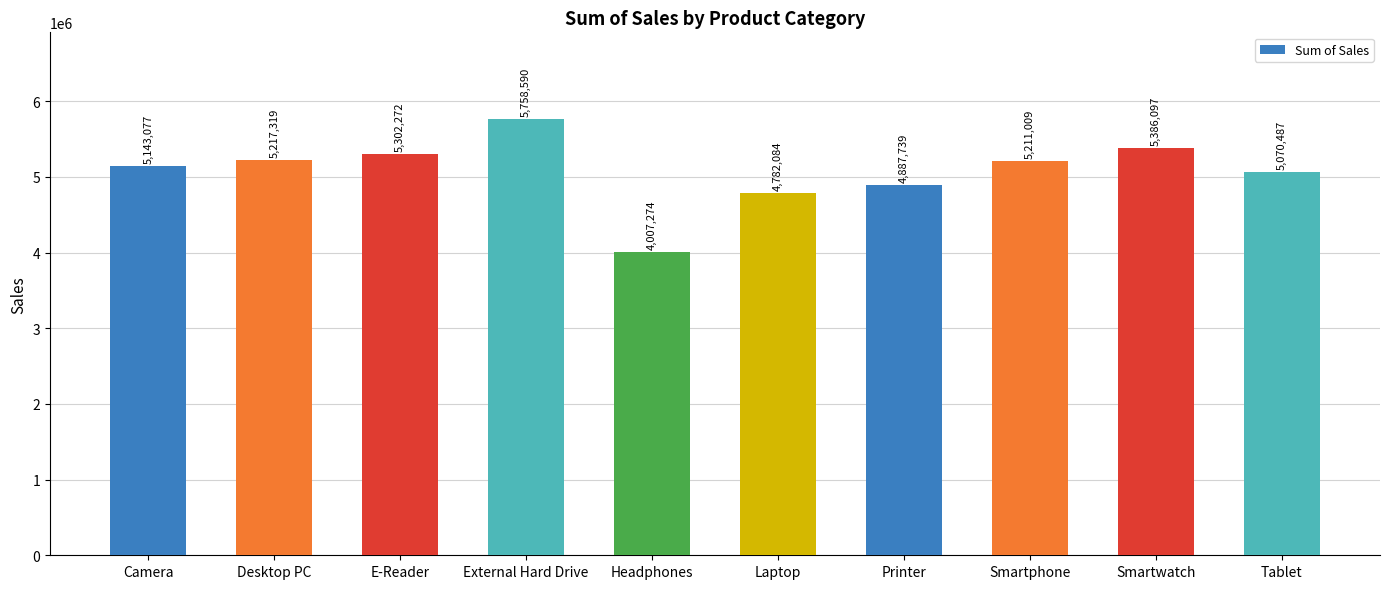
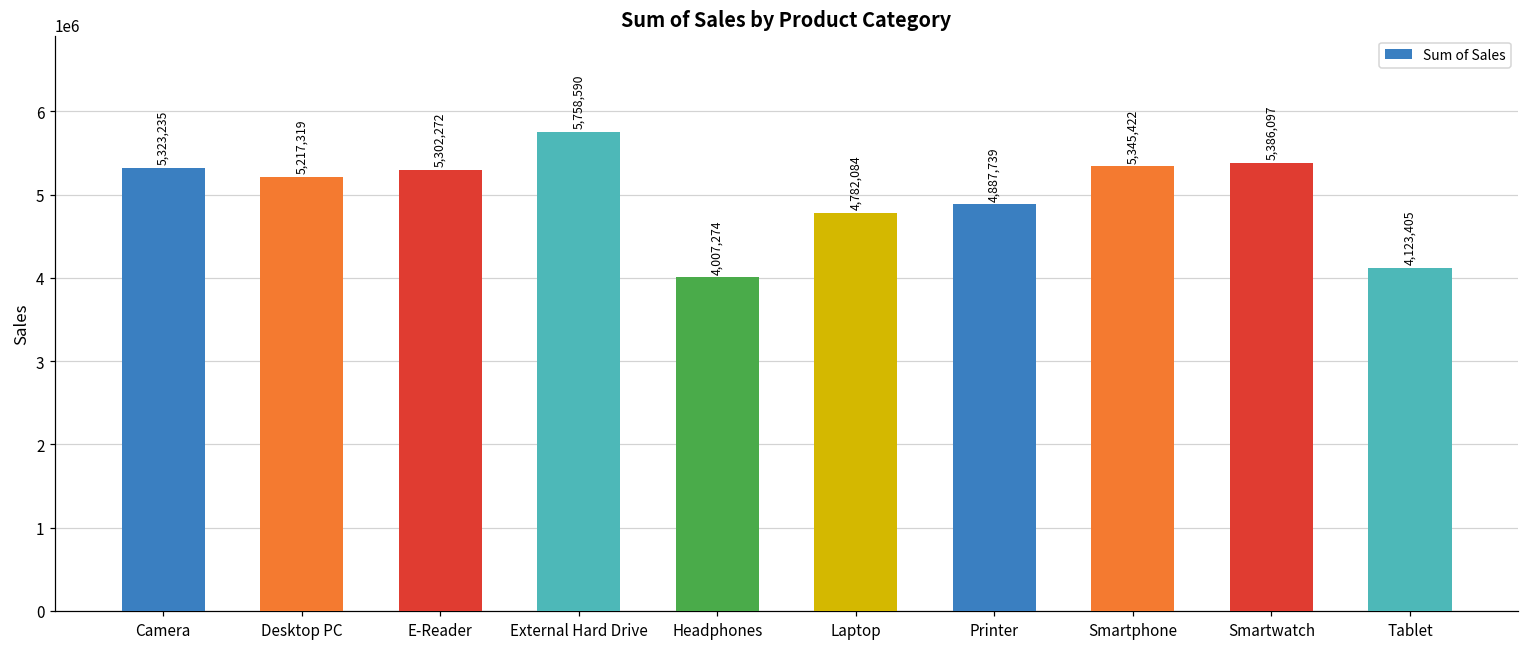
Camera: 5,143,077 -> 5,323,235
Smartphone: 5,211,009 -> 5,345,422
Tablet: 5,070,487 -> 4,123,405
